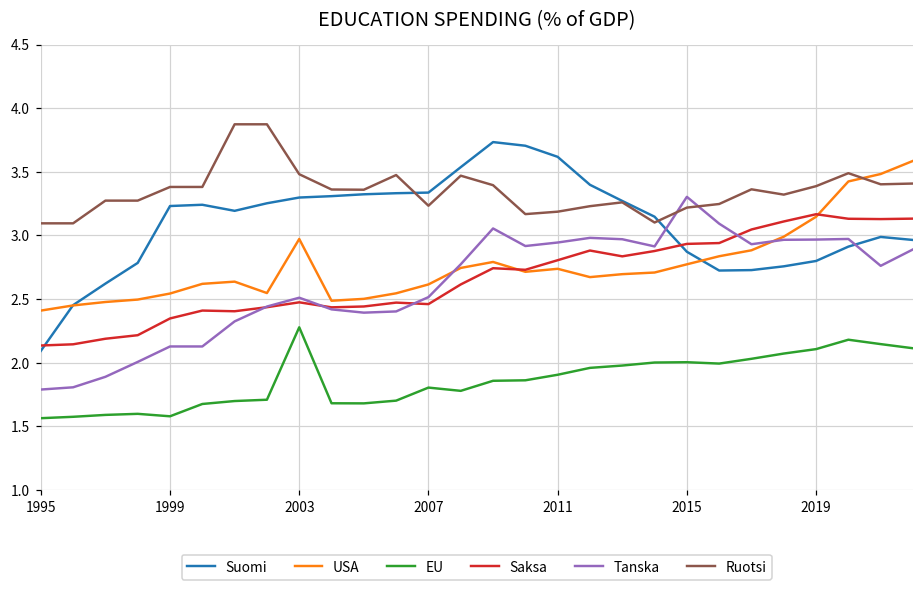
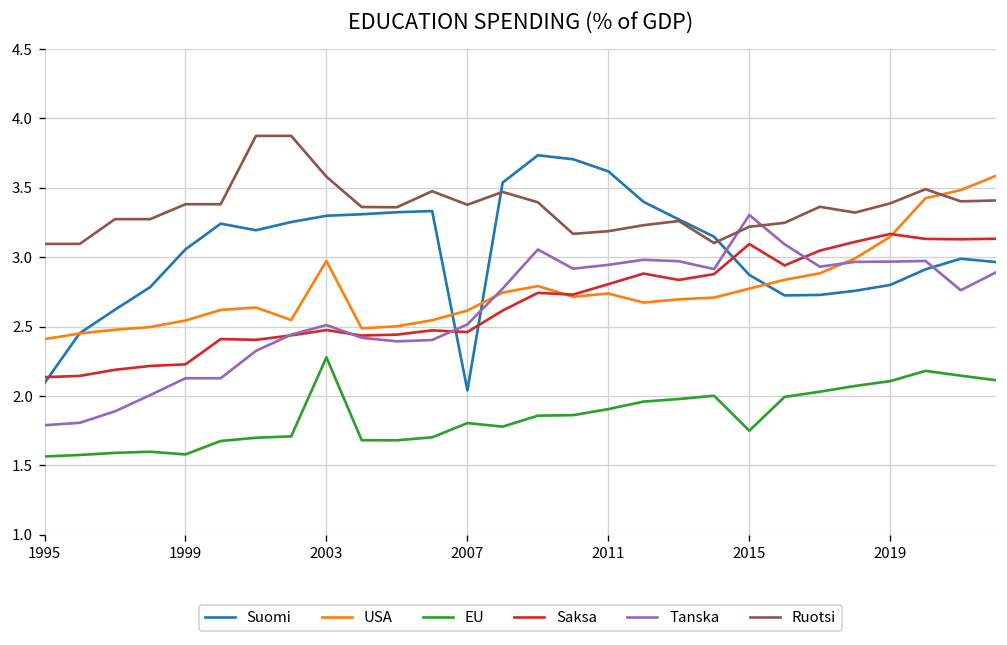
Suomi, 1999: 3.23 -> 3.06
Saksa, 1999: 2.35 -> 2.23
Ruotsi, 2003: 3.48 -> 3.58
Suomi, 2007: 3.34 -> 2.04
Ruotsi, 2007: 3.23 -> 3.38
EU, 2015: 2.00 -> 1.75
Saksa, 2015: 2.93 -> 3.09
